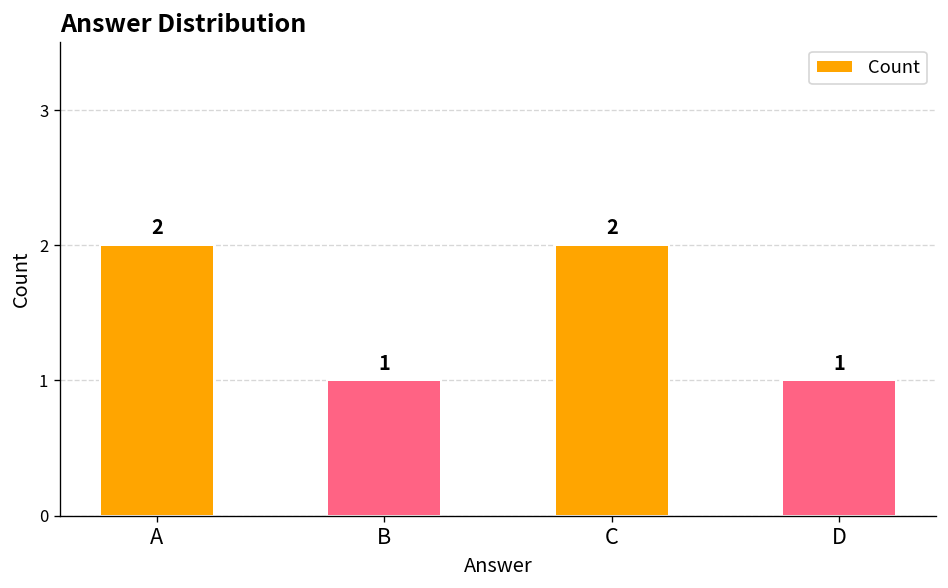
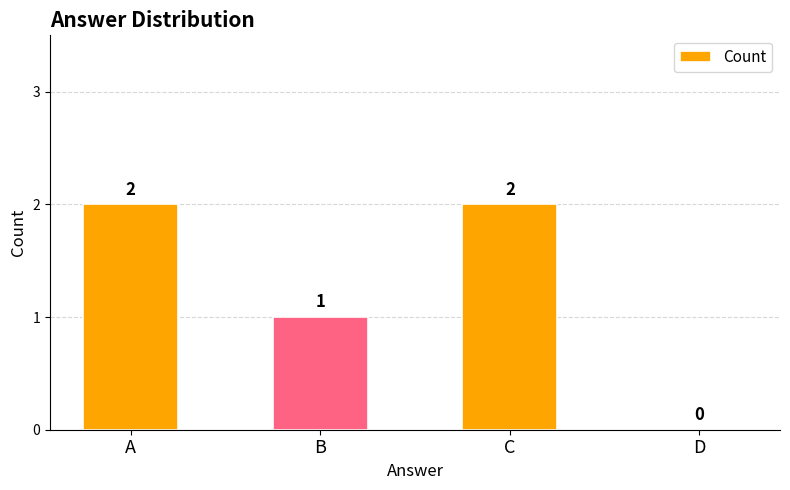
D: 1 -> 0
